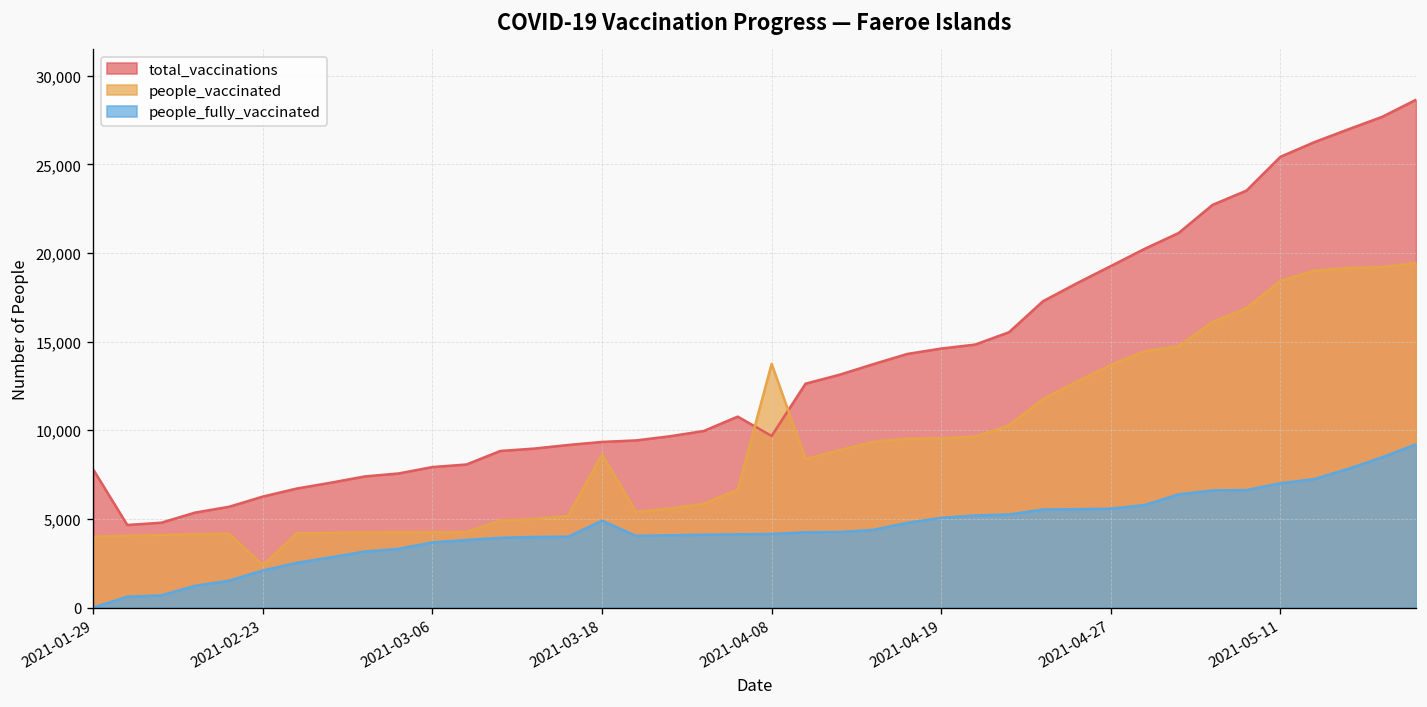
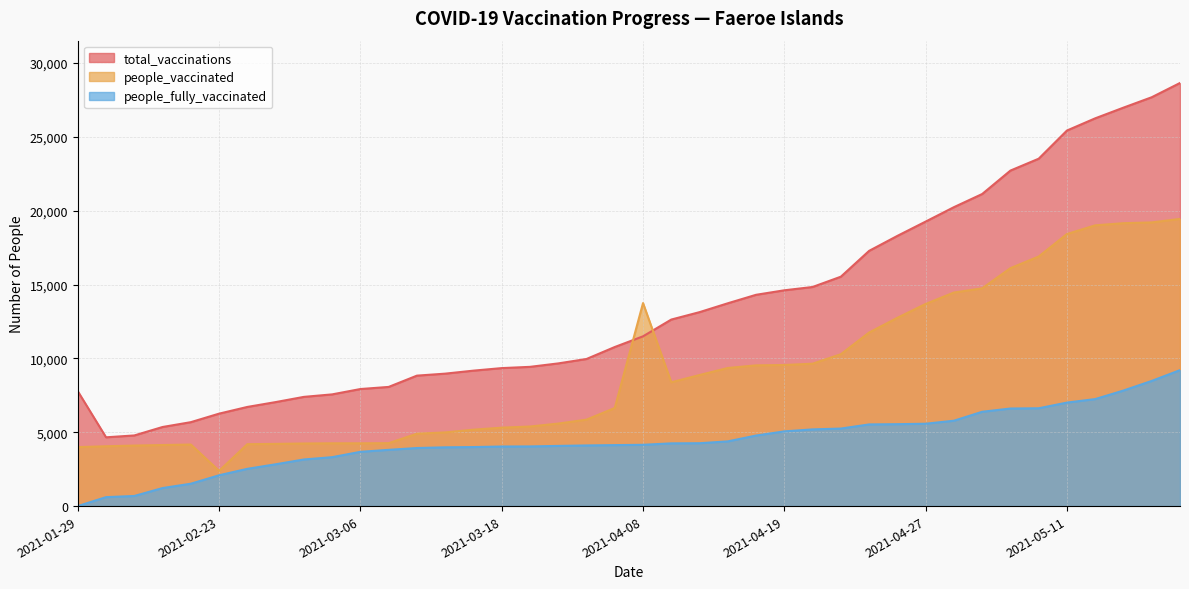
people_vaccinated, 2021-03-18: 8,600 -> 5,300
people_fully_vaccinated, 2021-03-18: 4,900 -> 4,000
total_vaccinations, 2021-04-08: 9,700 -> 11,500
